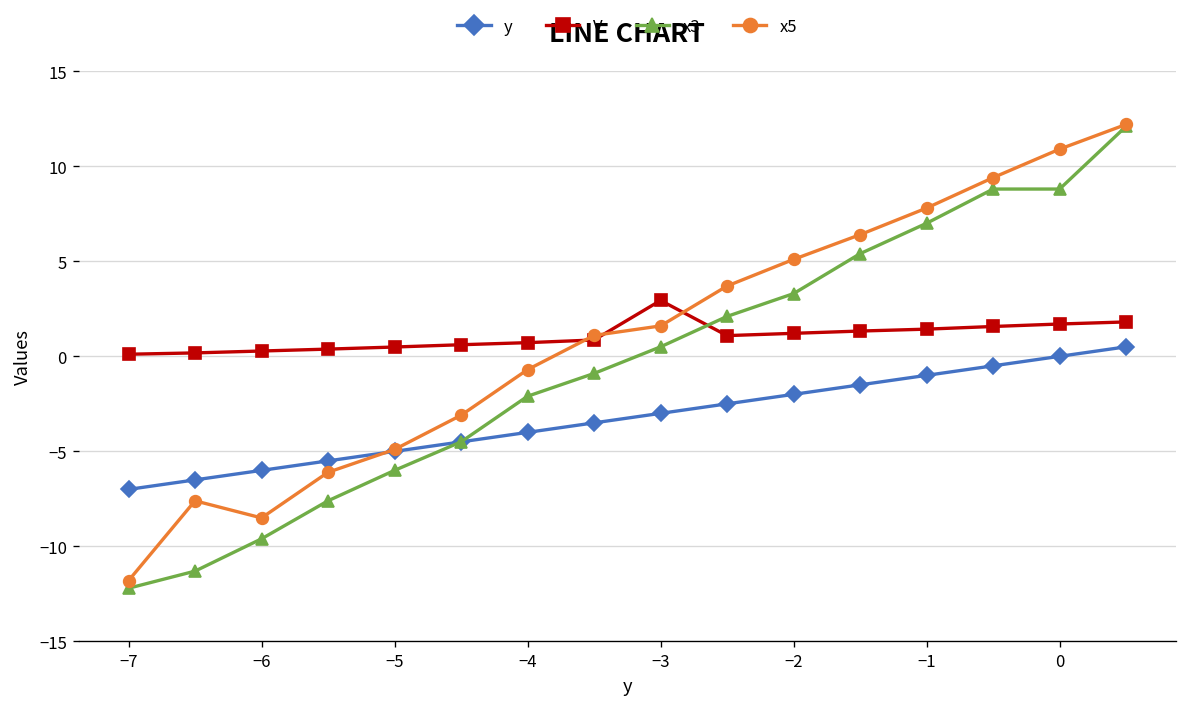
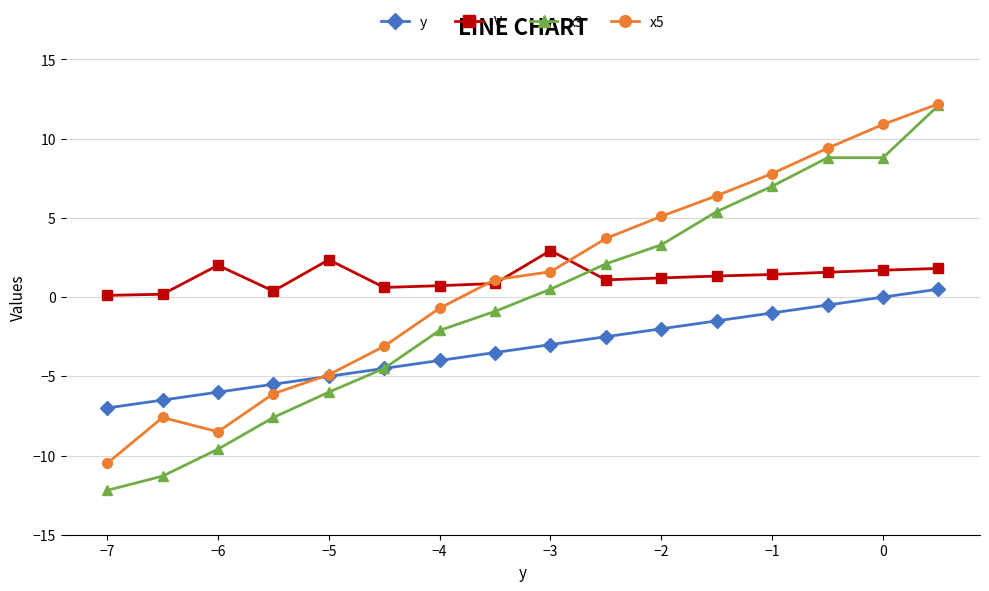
x5, −7: -11.8 -> -10.5
V, −6: 0.3 -> 2.0
V, −5: 0.5 -> 2.4
